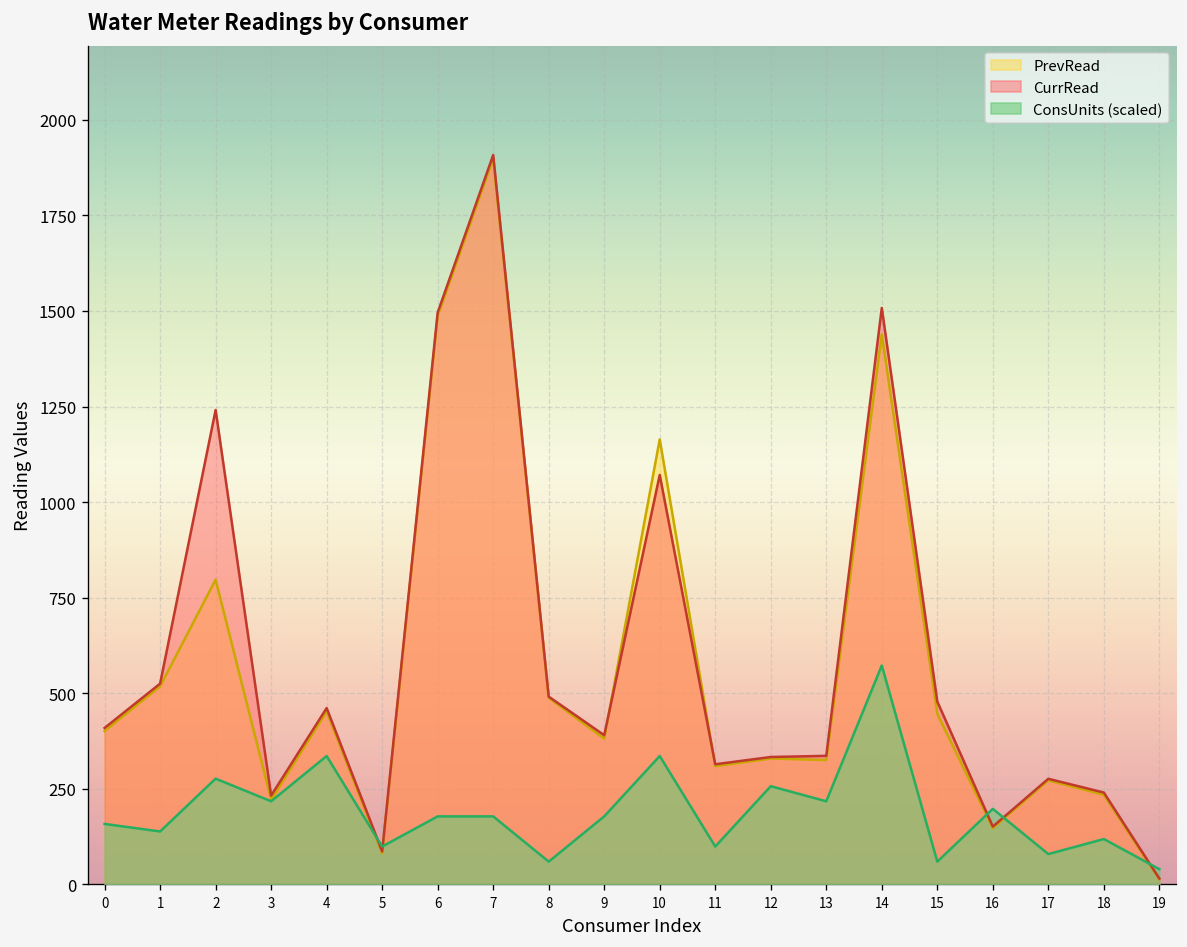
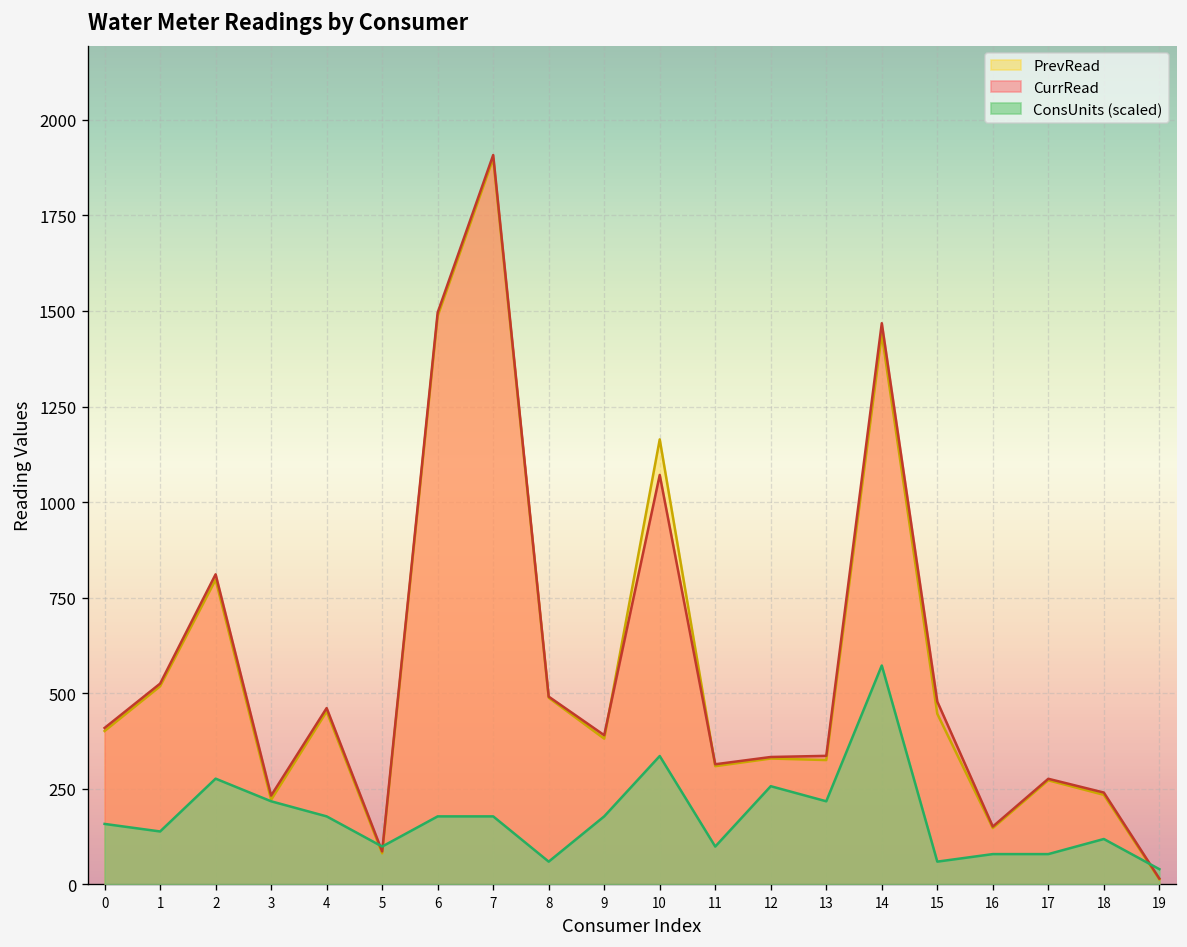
CurrRead, 2: 1240 -> 810
ConsUnits (scaled), 4: 340 -> 180
CurrRead, 14: 1510 -> 1470
ConsUnits (scaled), 16: 200 -> 80
